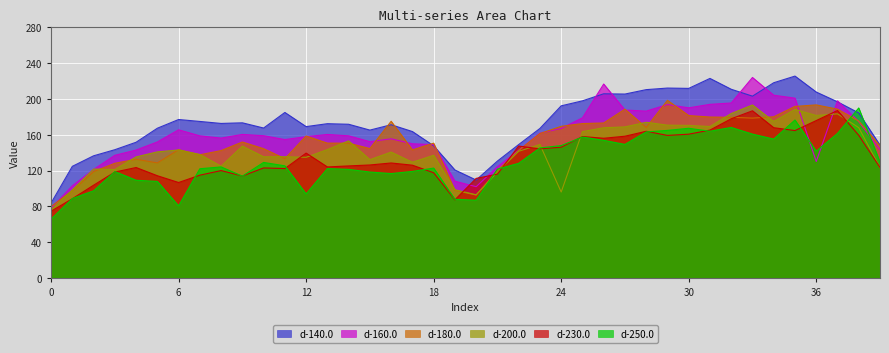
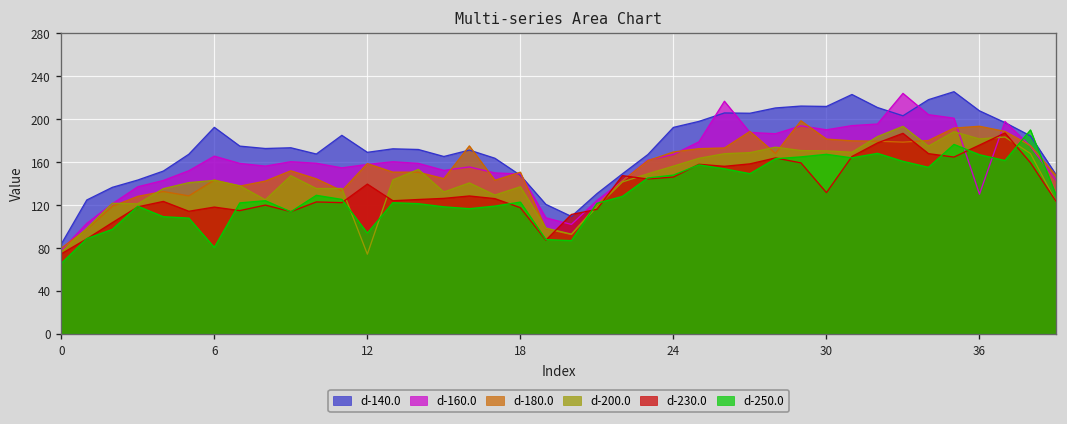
d-140.0, 6: 180 -> 190
d-230.0, 6: 110 -> 120
d-200.0, 12: 130 -> 70
d-200.0, 24: 100 -> 160
d-230.0, 30: 160 -> 130
d-250.0, 36: 140 -> 170
